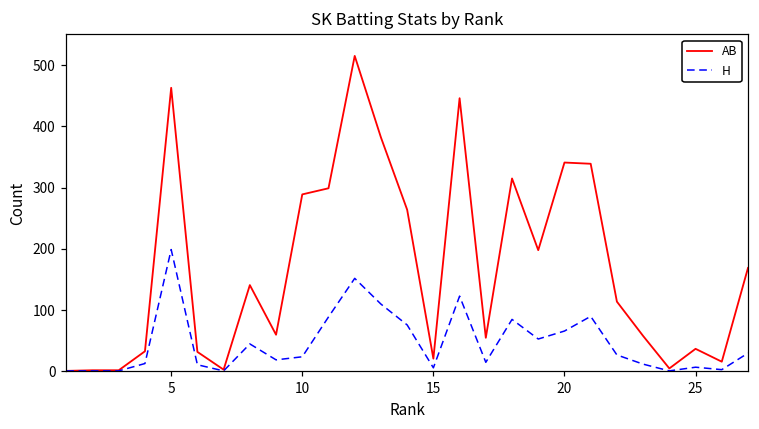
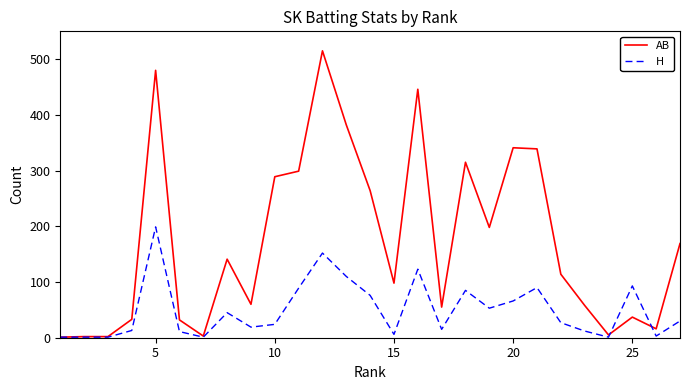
AB, 5: 460 -> 480
AB, 15: 20 -> 100
H, 25: 10 -> 90
